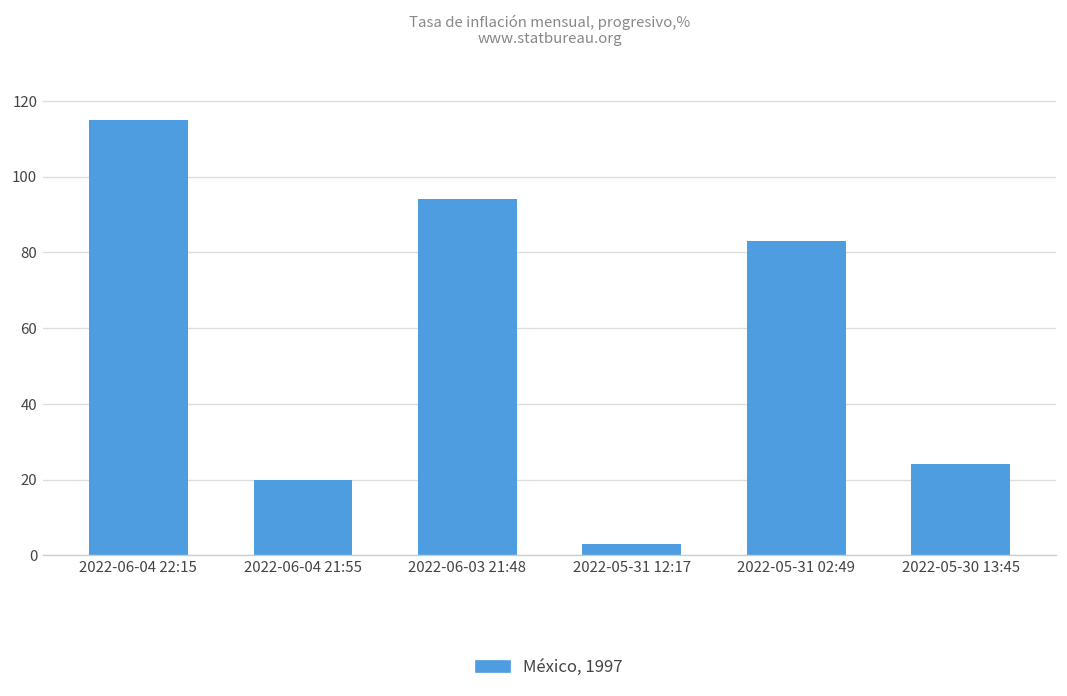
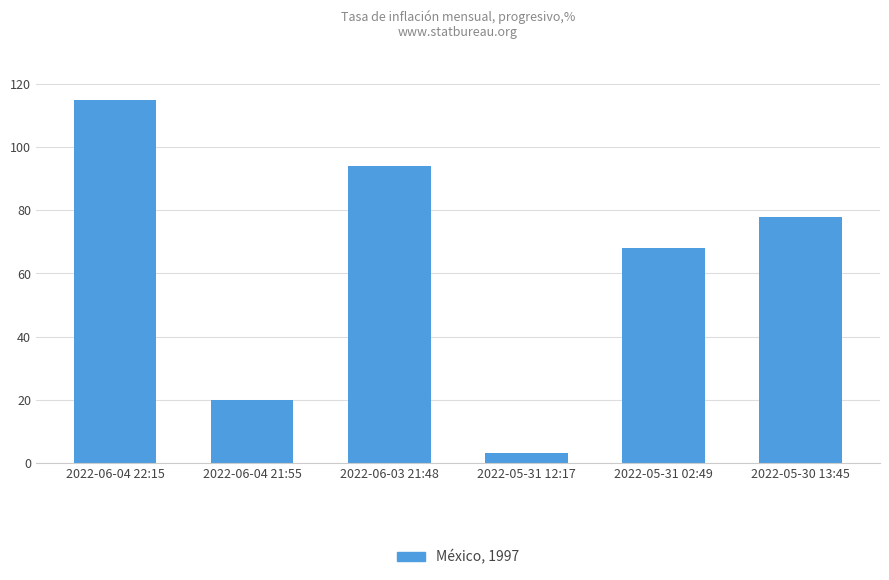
2022-05-31 02:49: 83 -> 68
2022-05-30 13:45: 24 -> 78
